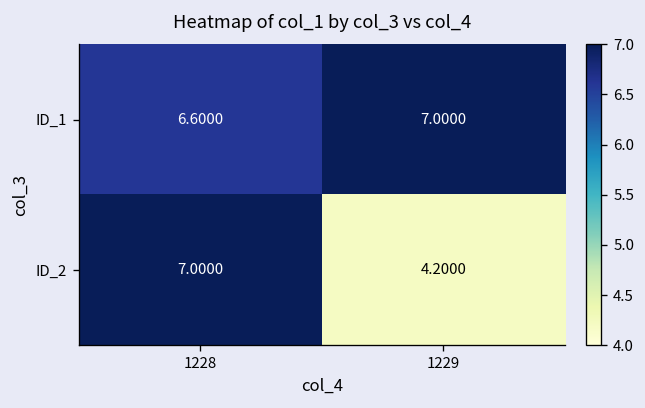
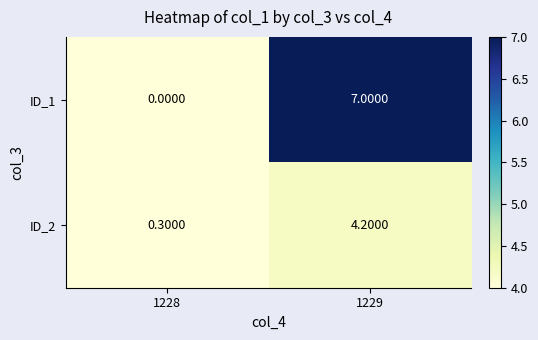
ID_1, 1228: 6.6000 -> 0.0000
ID_2, 1228: 7.0000 -> 0.3000
